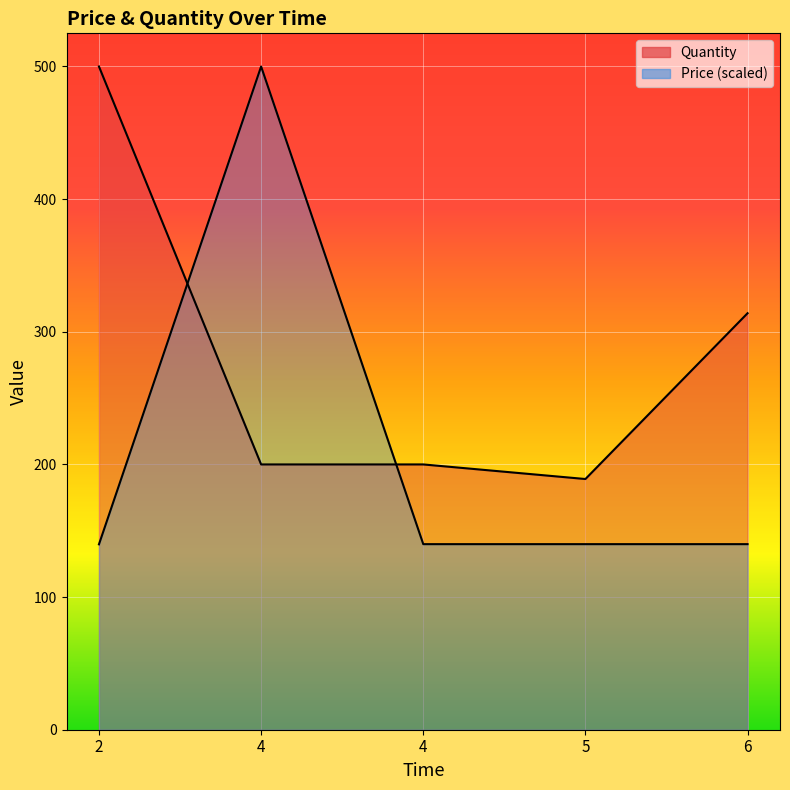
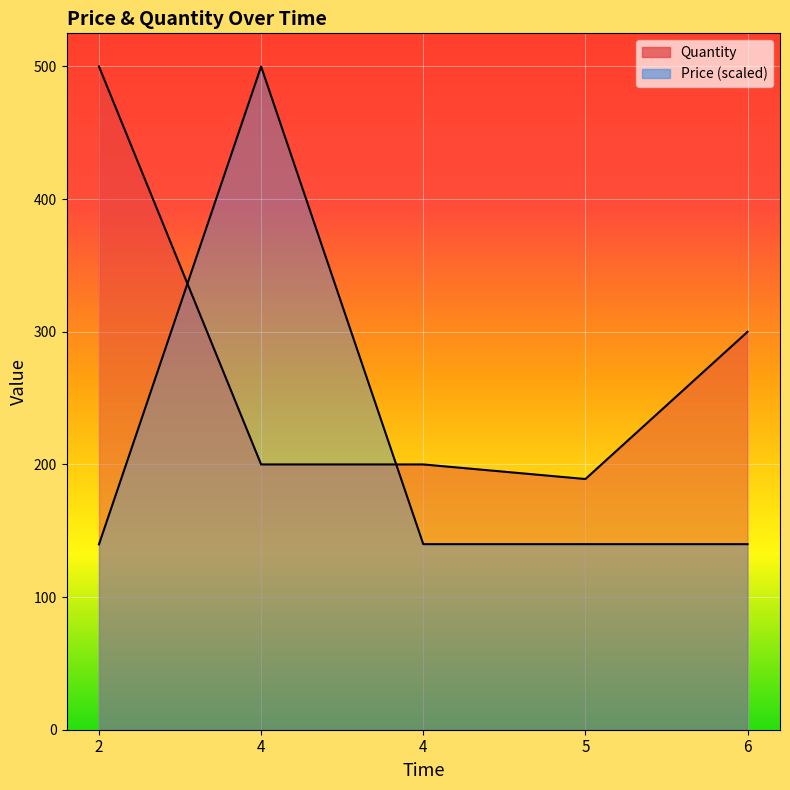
Quantity, 6: 314 -> 300
